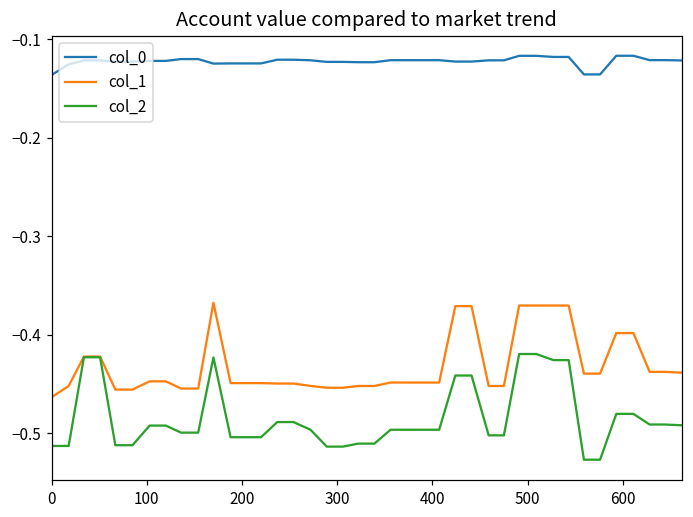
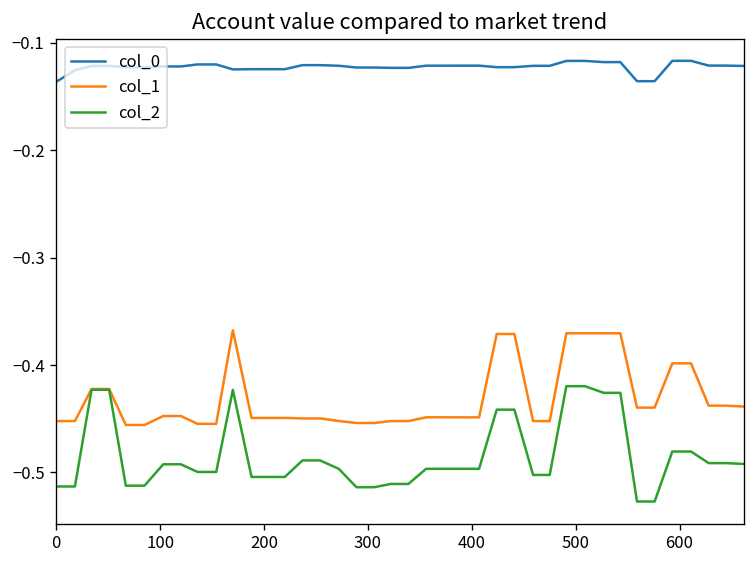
col_1, 0: -0.46 -> -0.45
